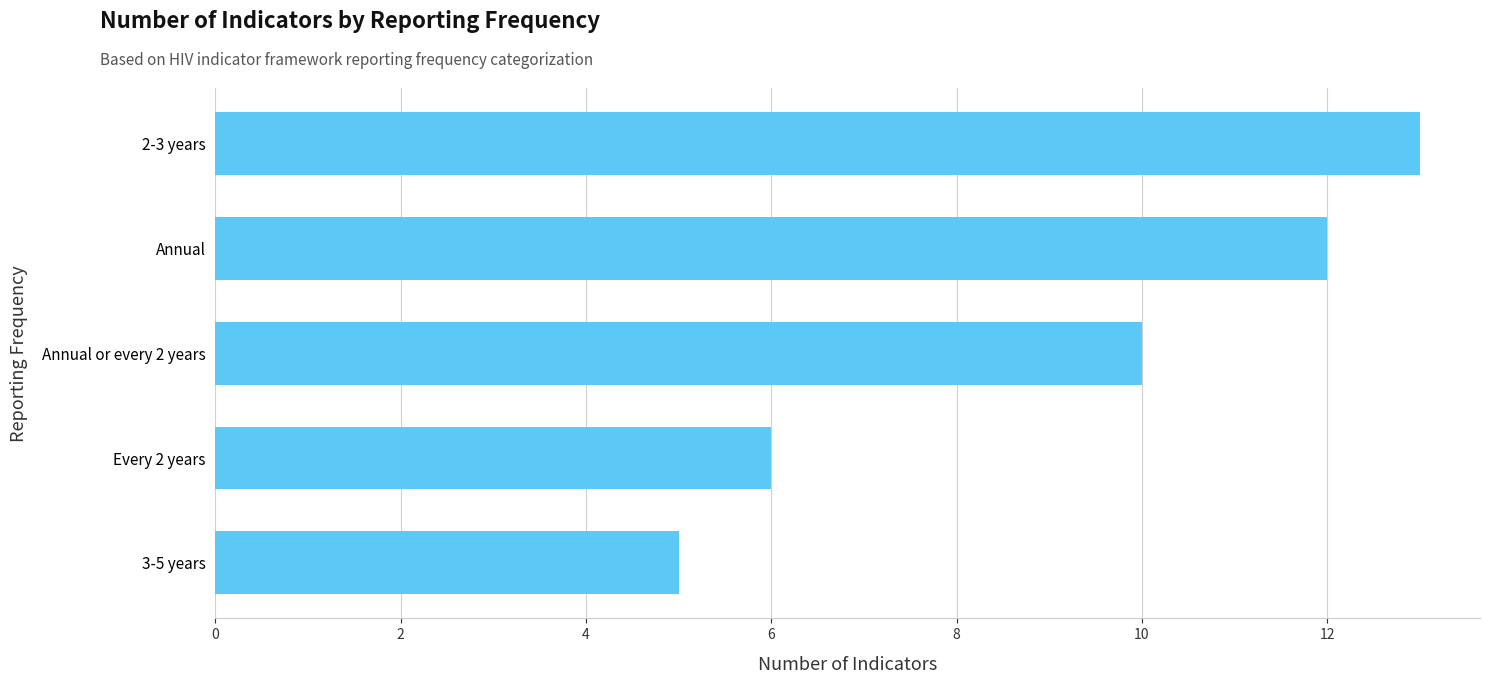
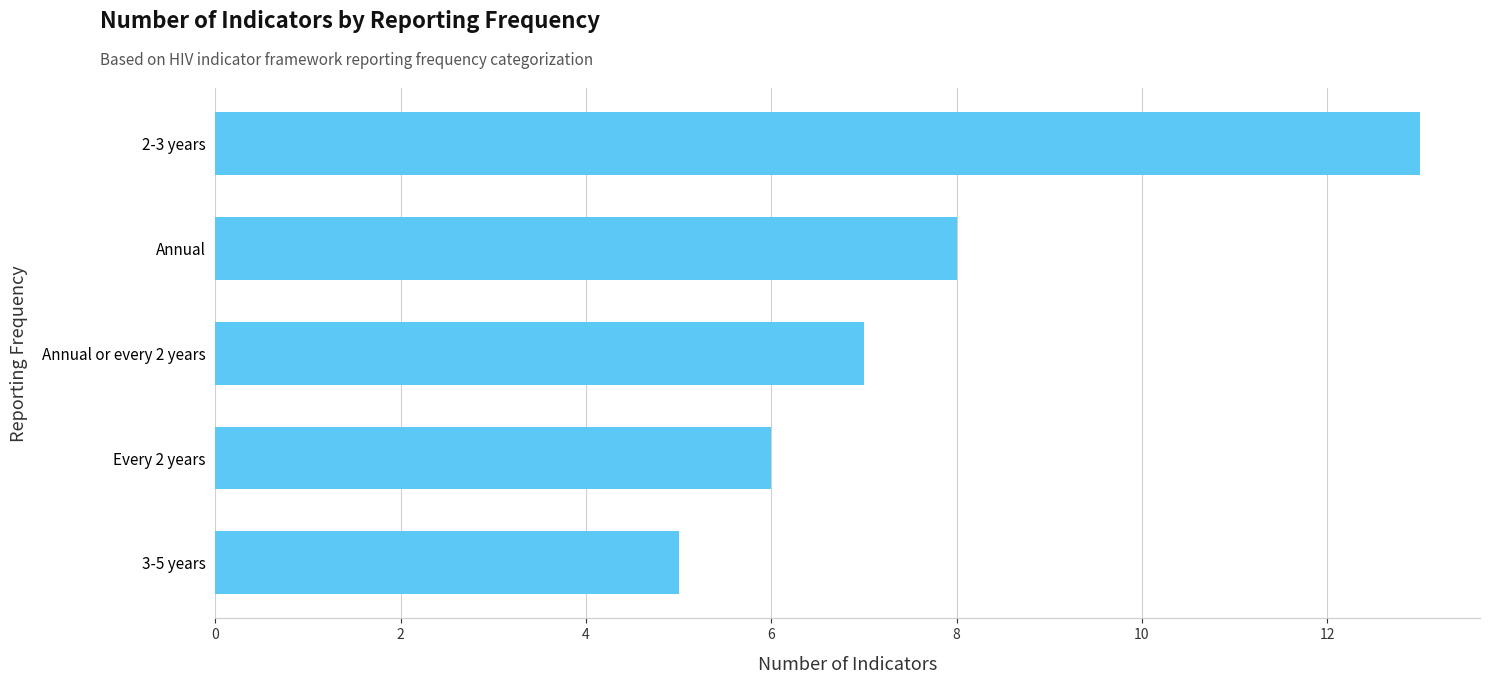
Annual: 12 -> 8
Annual or every 2 years: 10 -> 7
